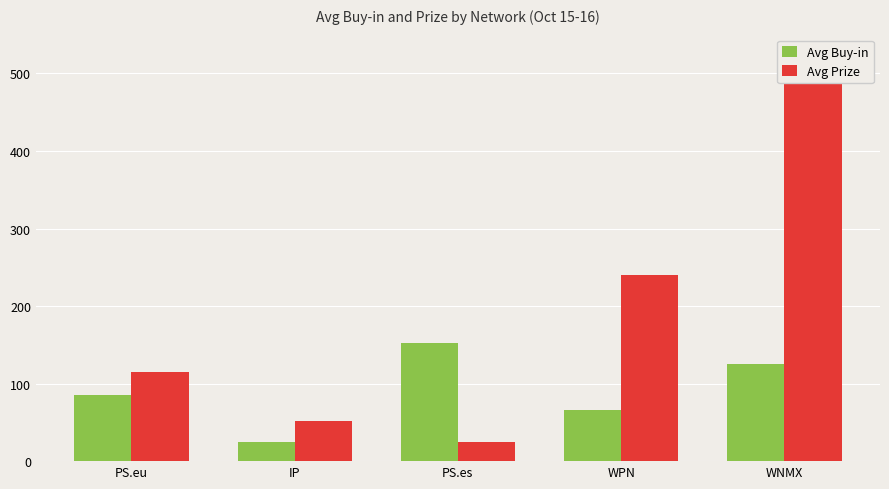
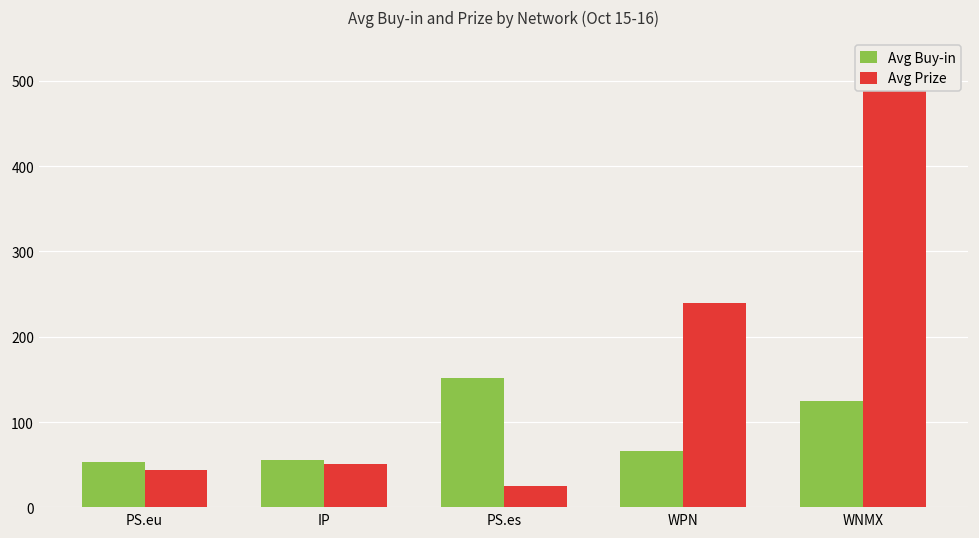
Avg Buy-in, PS.eu: 90 -> 50
Avg Prize, PS.eu: 120 -> 40
Avg Buy-in, IP: 30 -> 60
